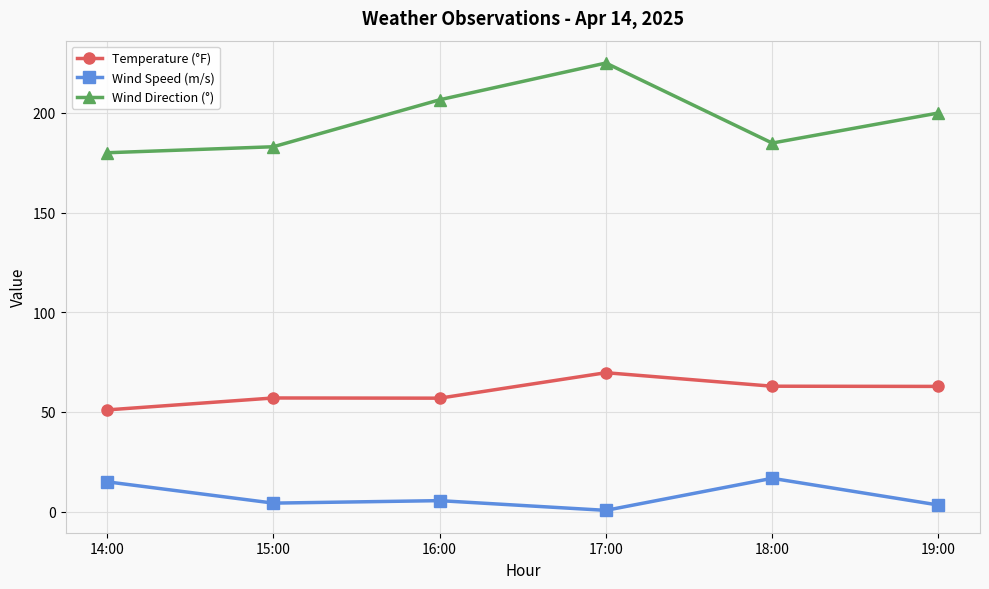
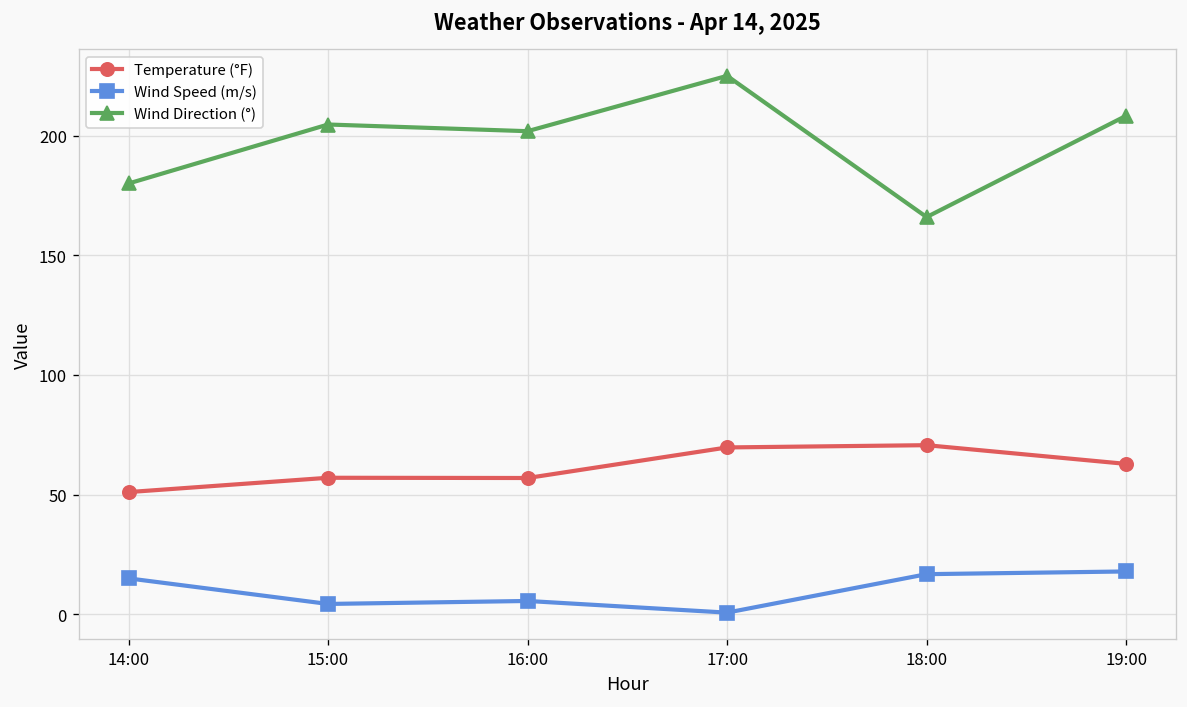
Wind Direction (°), 15:00: 183 -> 205
Wind Direction (°), 16:00: 207 -> 202
Temperature (°F), 18:00: 63 -> 71
Wind Direction (°), 18:00: 185 -> 166
Wind Speed (m/s), 19:00: 3 -> 18
Wind Direction (°), 19:00: 200 -> 208
